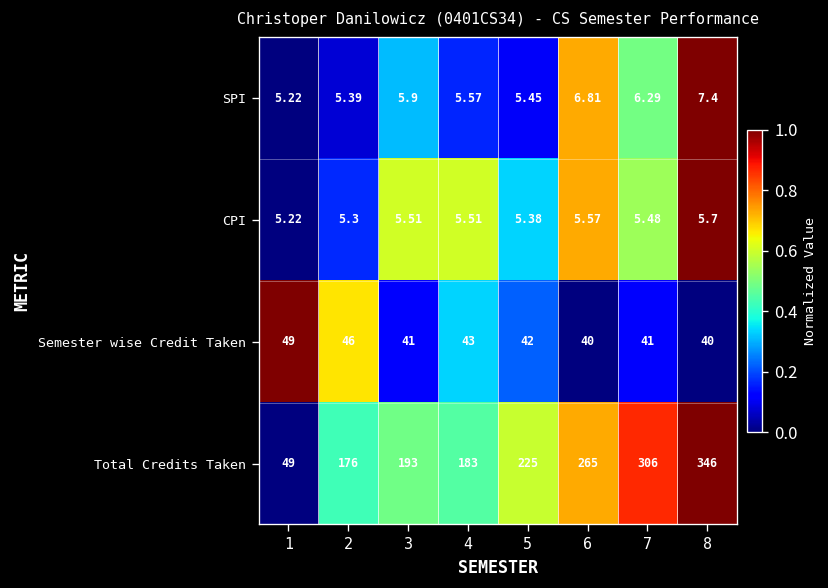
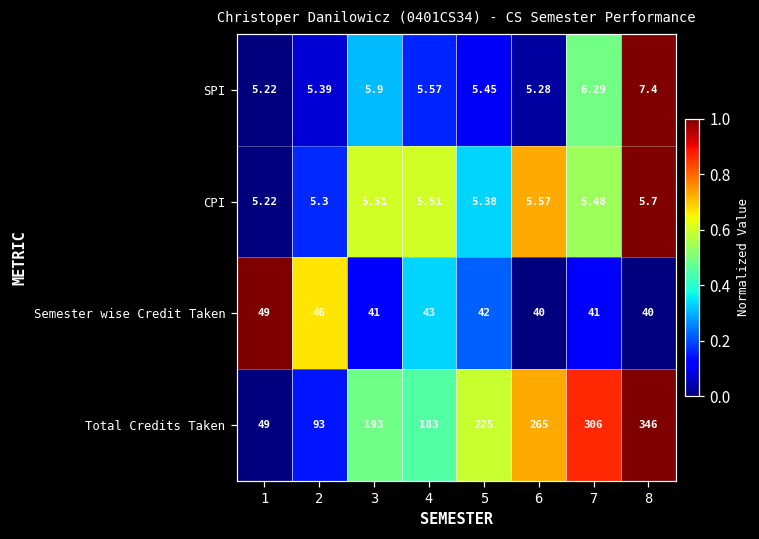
SPI, 6: 6.81 -> 5.28
Total Credits Taken, 2: 176 -> 93
